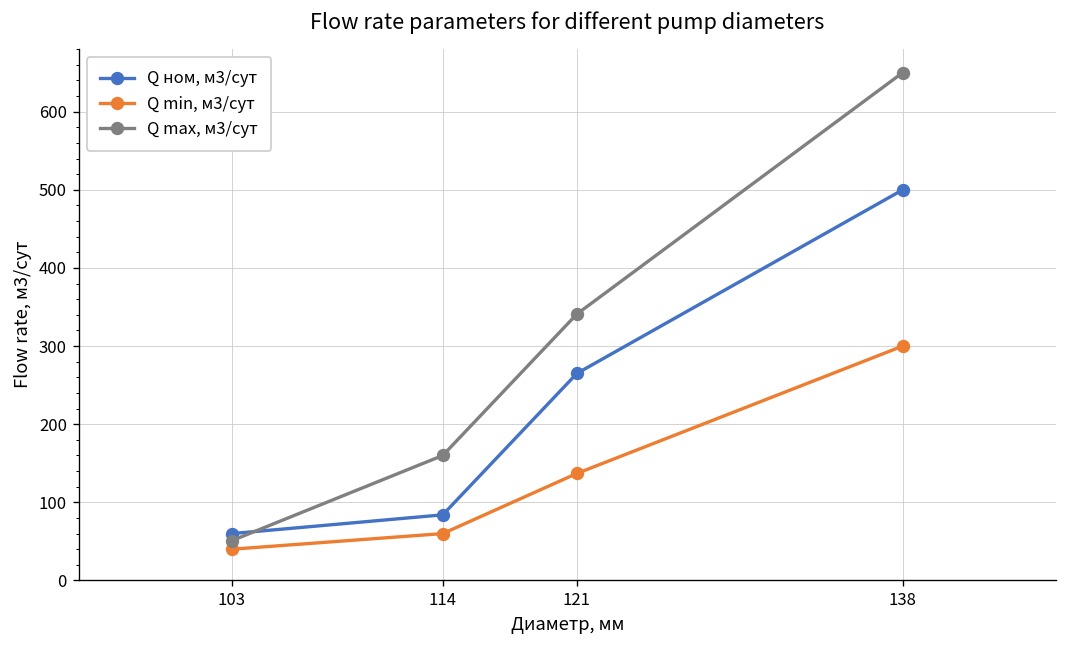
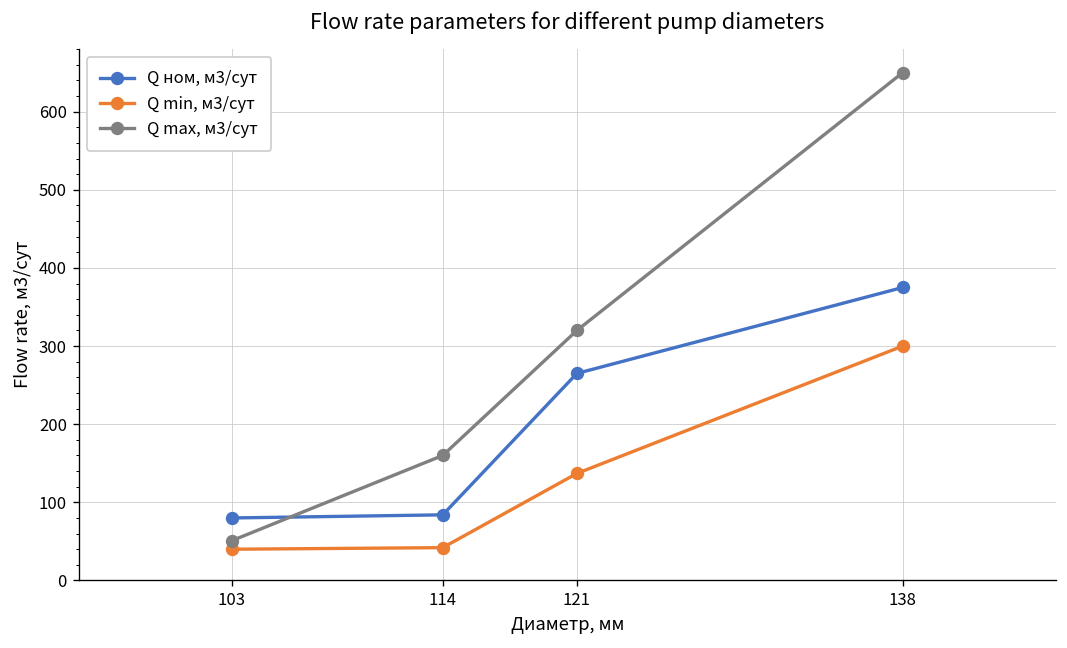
Q ном, м3/сут, 103: 60 -> 80
Q min, м3/сут, 114: 60 -> 40
Q max, м3/сут, 121: 340 -> 320
Q ном, м3/сут, 138: 500 -> 380
